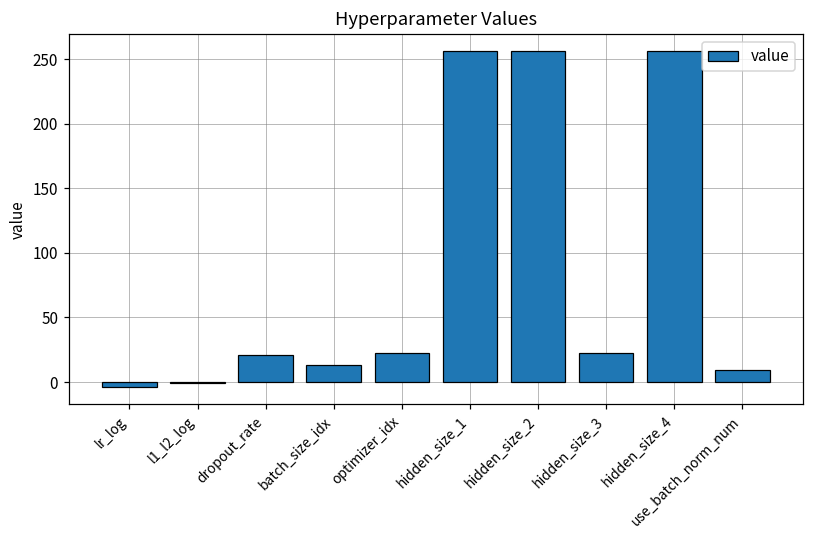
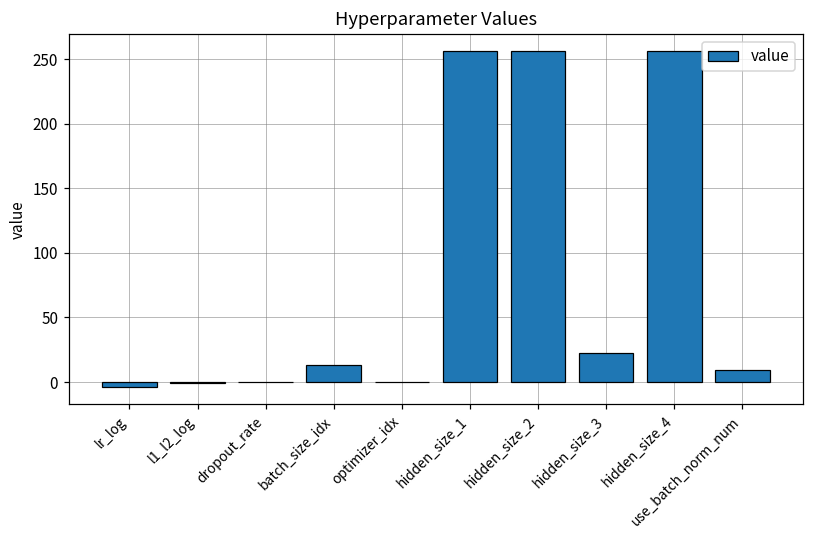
dropout_rate: 21 -> 0
optimizer_idx: 22 -> 0
